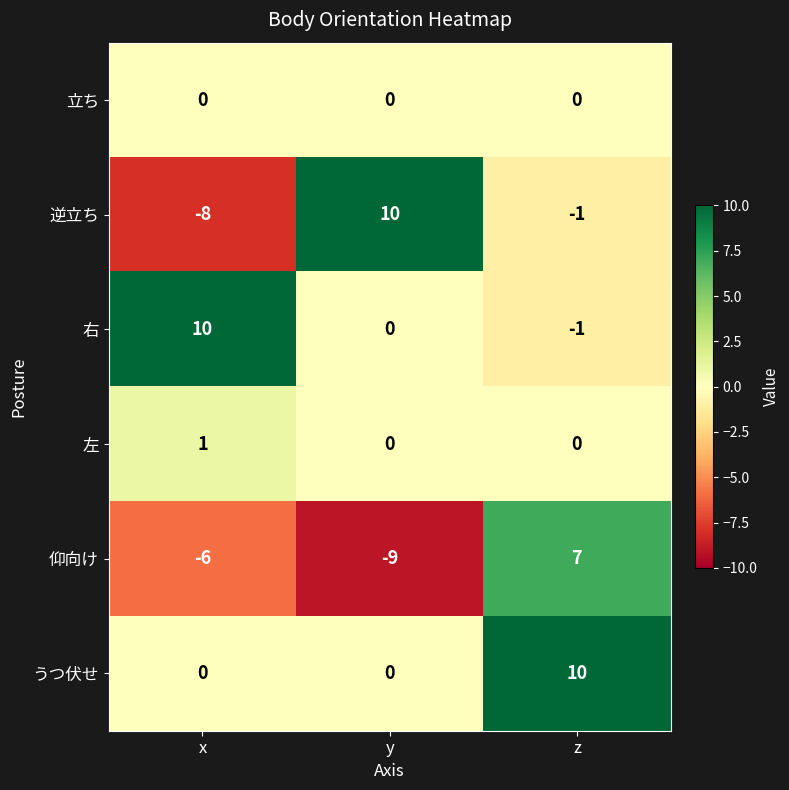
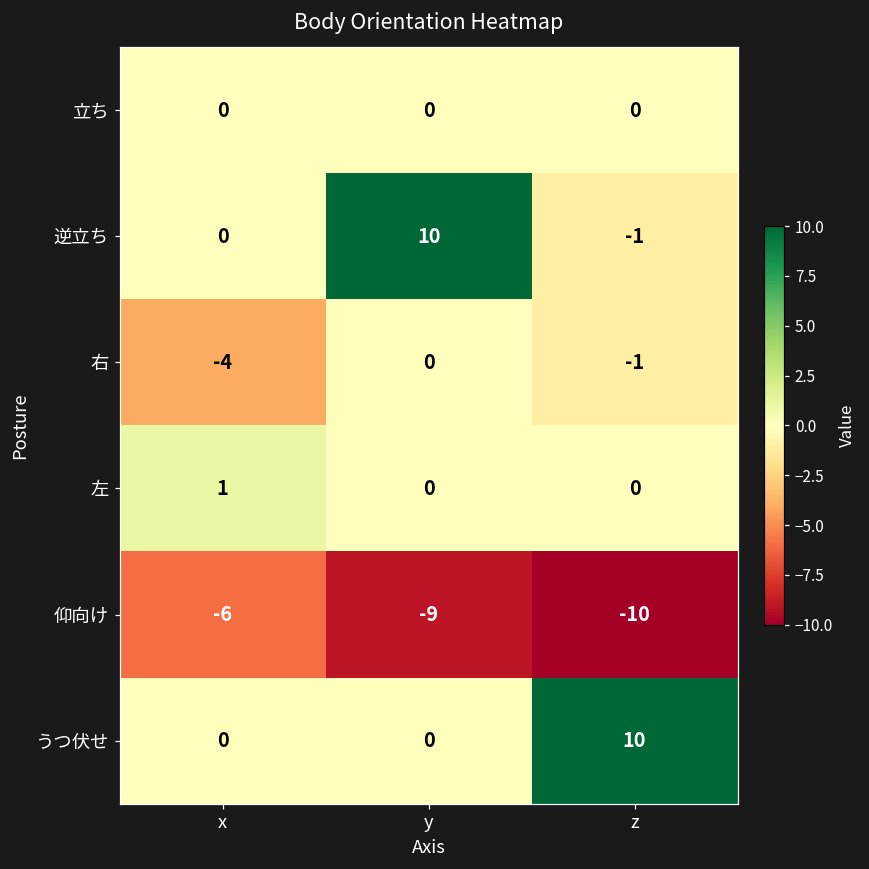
逆立ち, x: -8 -> 0
右, x: 10 -> -4
仰向け, z: 7 -> -10
